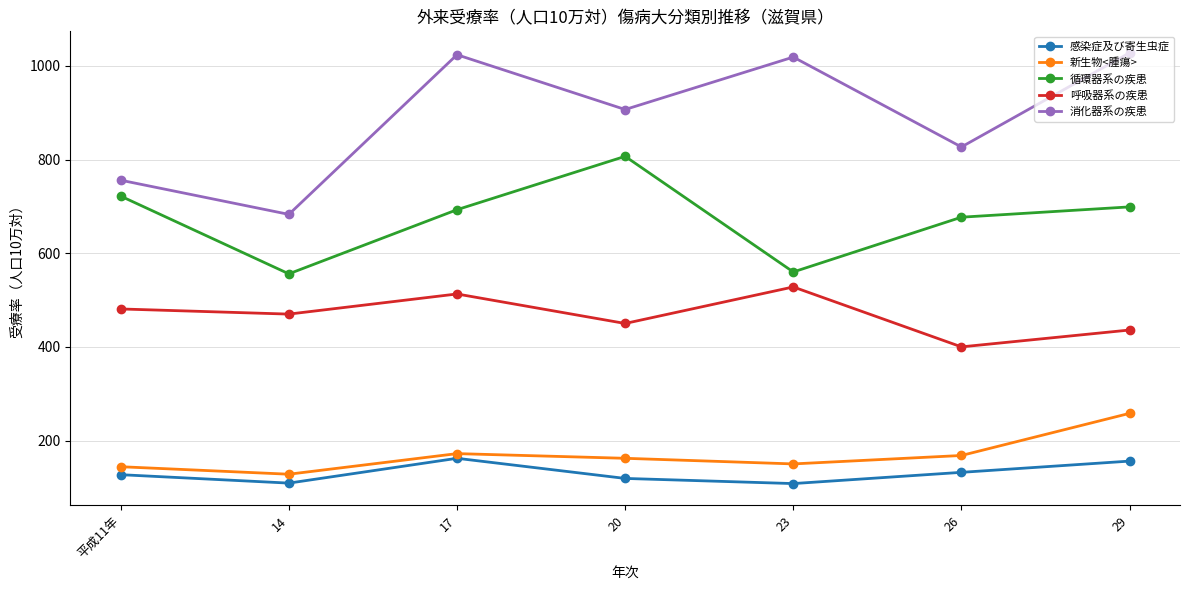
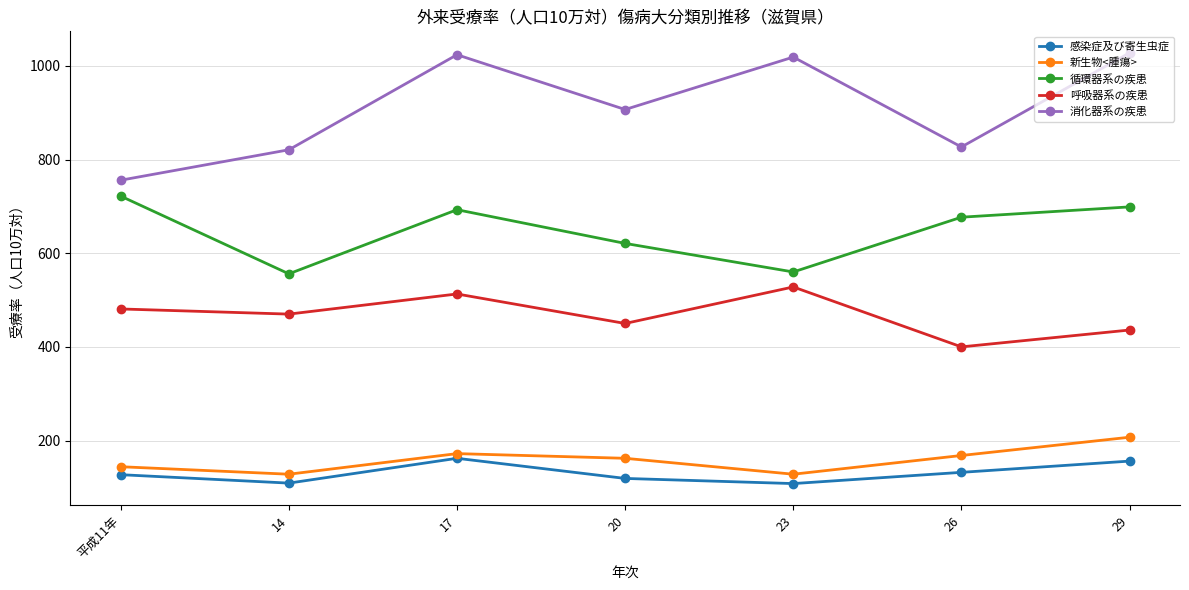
消化器系の疾患, 14: 680 -> 820
循環器系の疾患, 20: 810 -> 620
新生物<腫瘍>, 23: 150 -> 130
新生物<腫瘍>, 29: 260 -> 210
